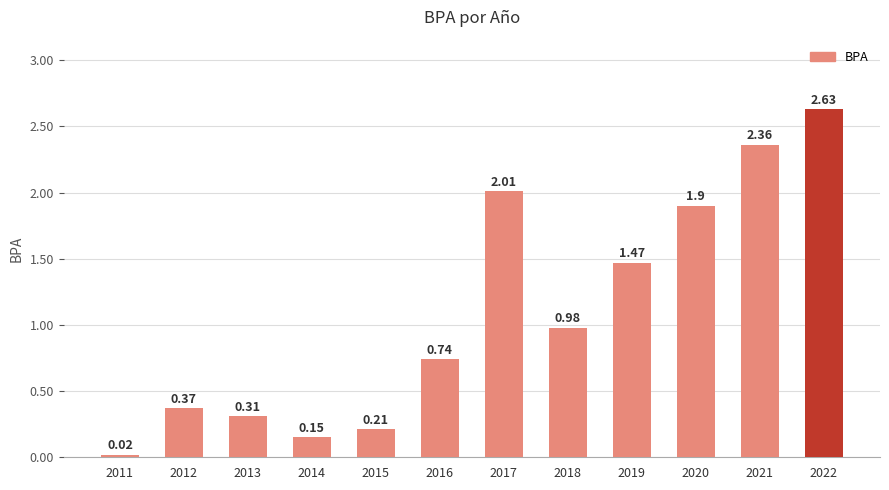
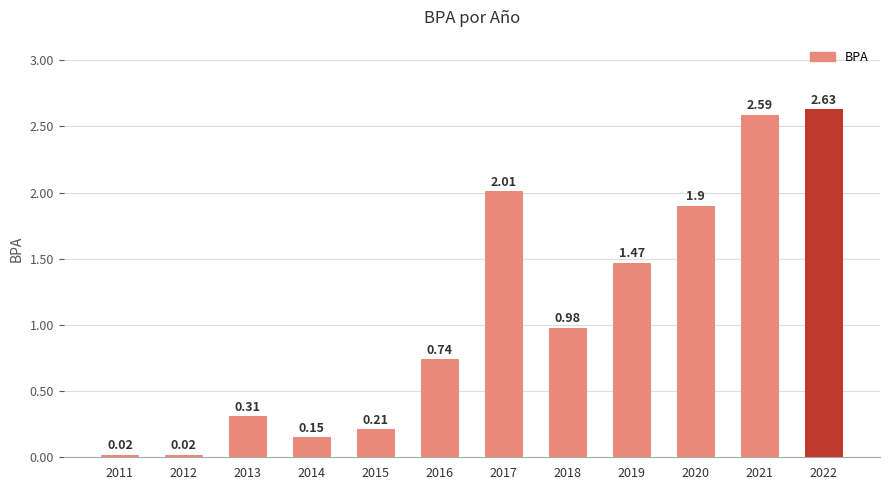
2012: 0.37 -> 0.02
2021: 2.36 -> 2.59
